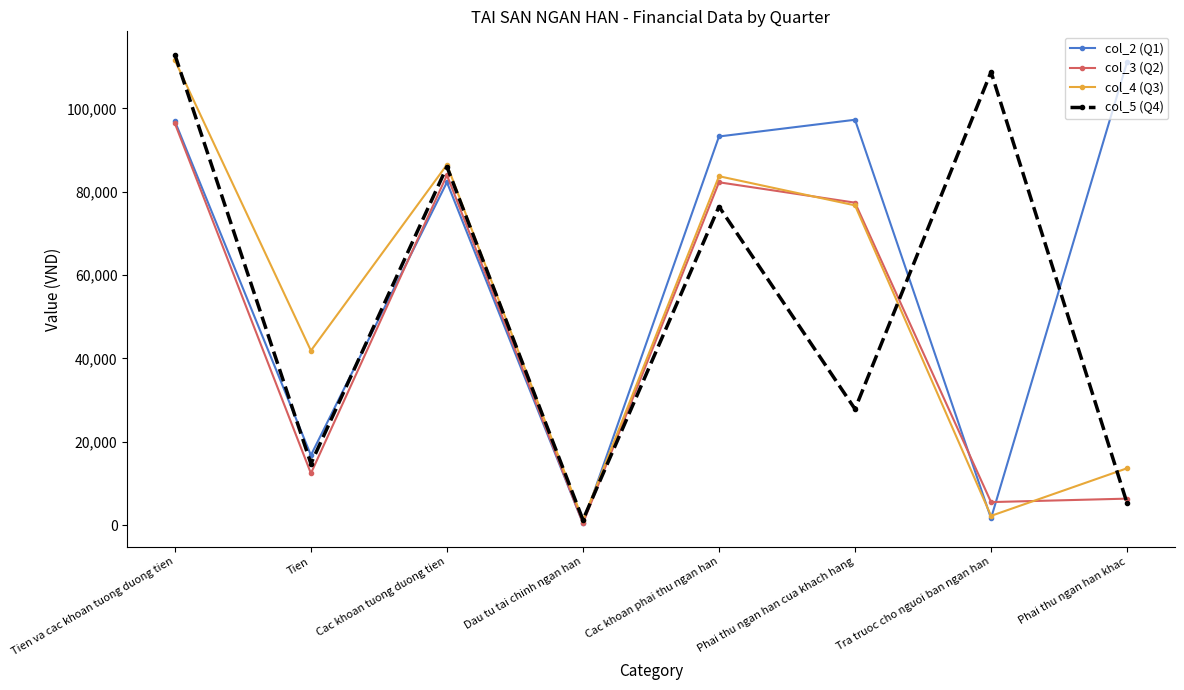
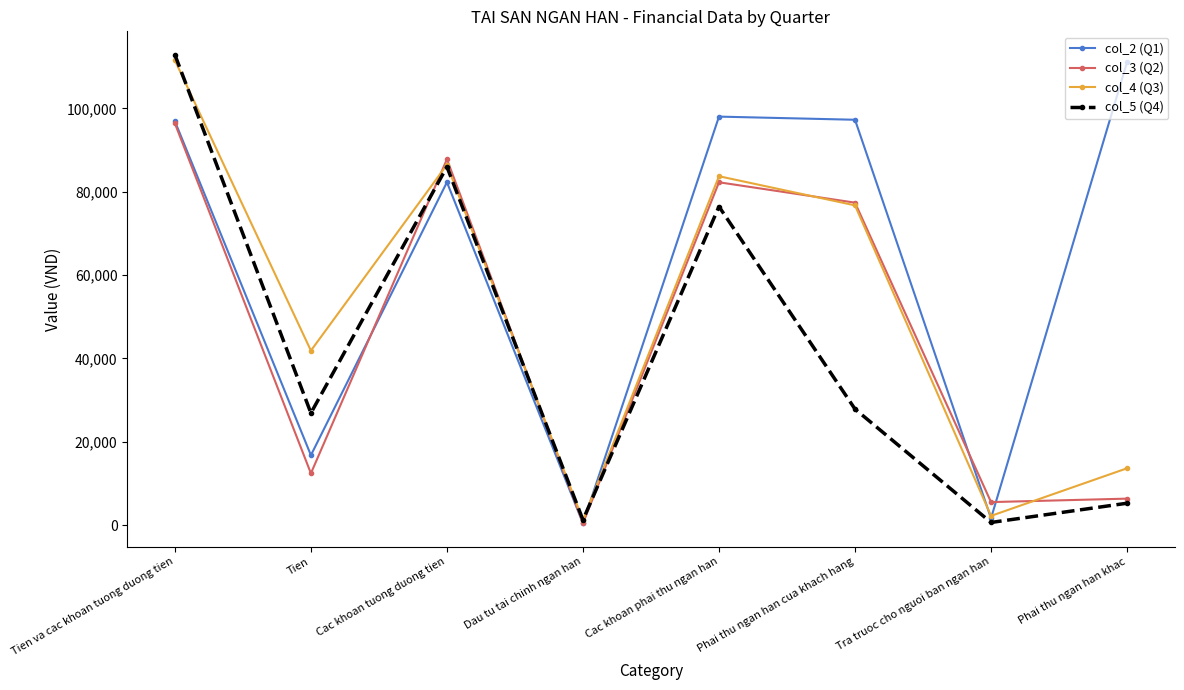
col_5 (Q4), Tien: 15,000 -> 27,000
col_3 (Q2), Cac khoan tuong duong tien: 84,000 -> 88,000
col_2 (Q1), Cac khoan phai thu ngan han: 93,000 -> 98,000
col_5 (Q4), Tra truoc cho nguoi ban ngan han: 109,000 -> 1,000
